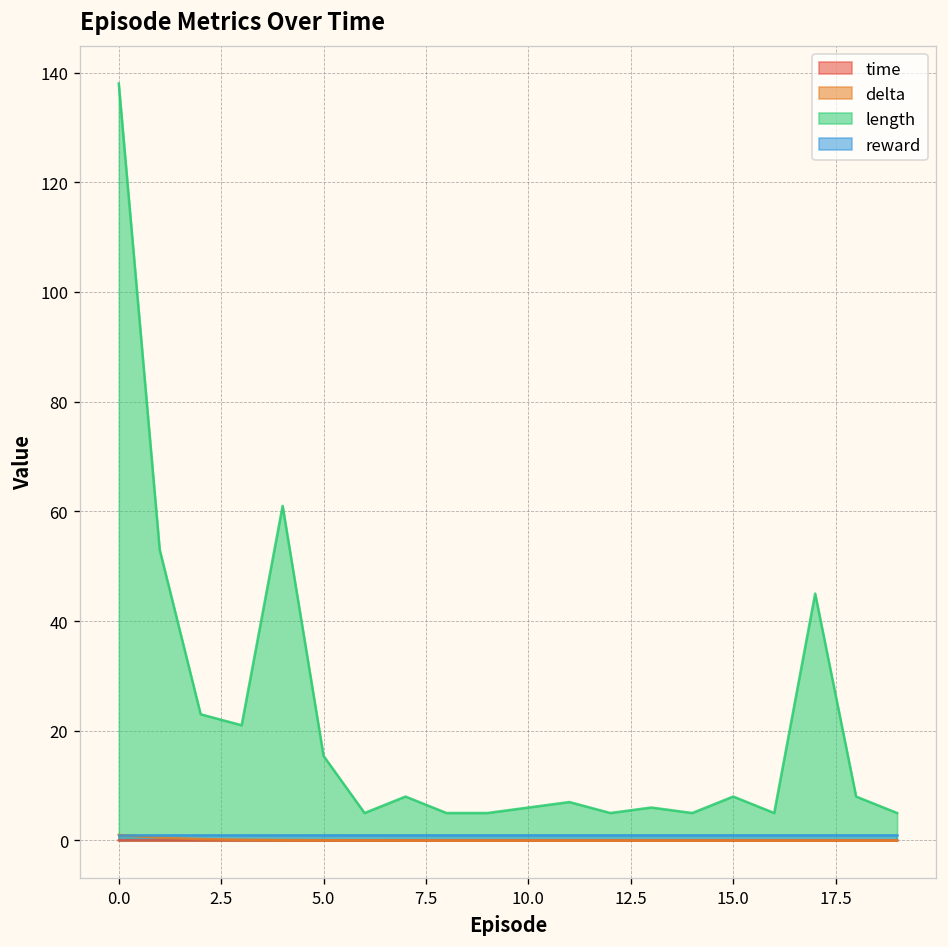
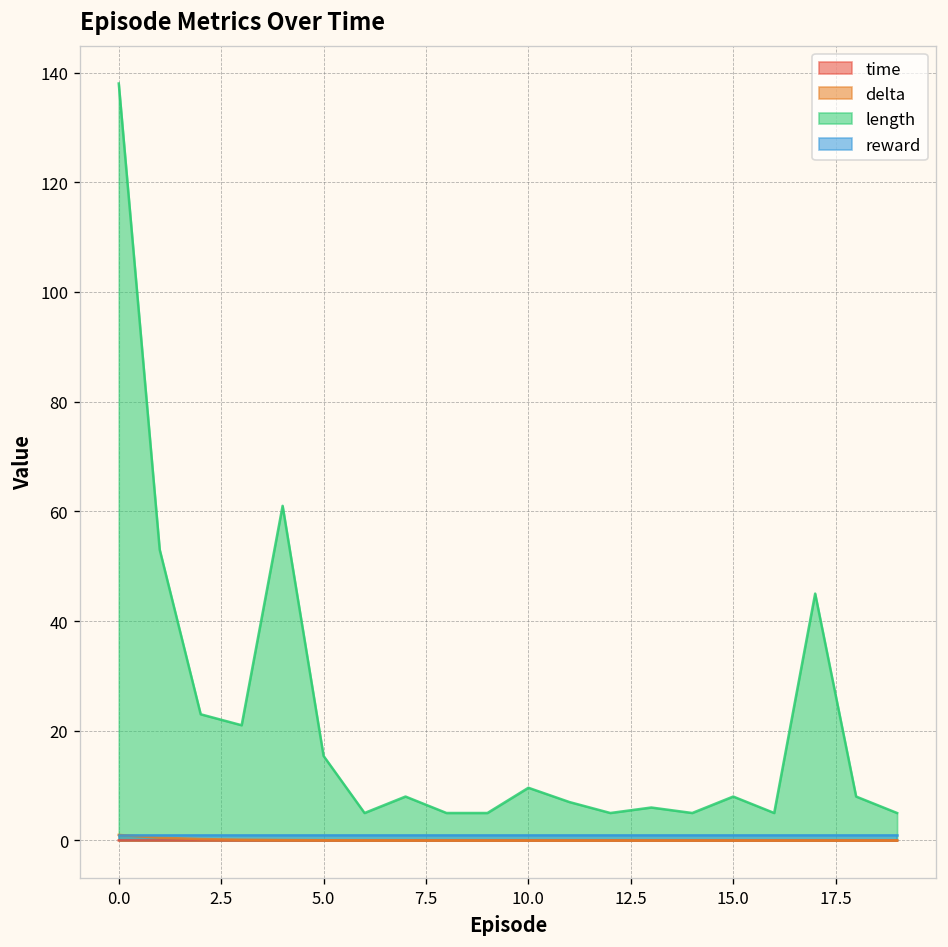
length, 10.0: 6 -> 10
